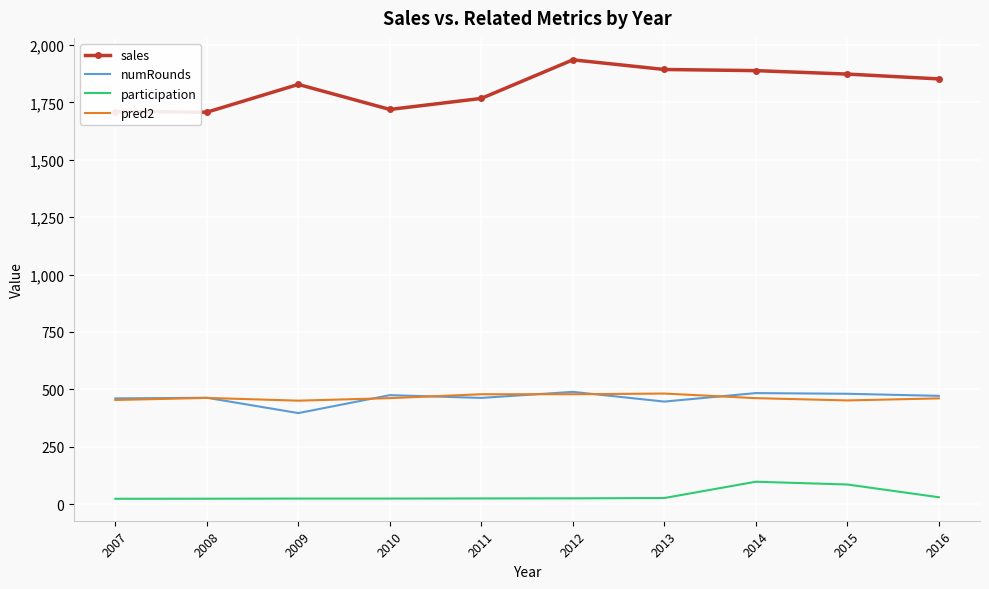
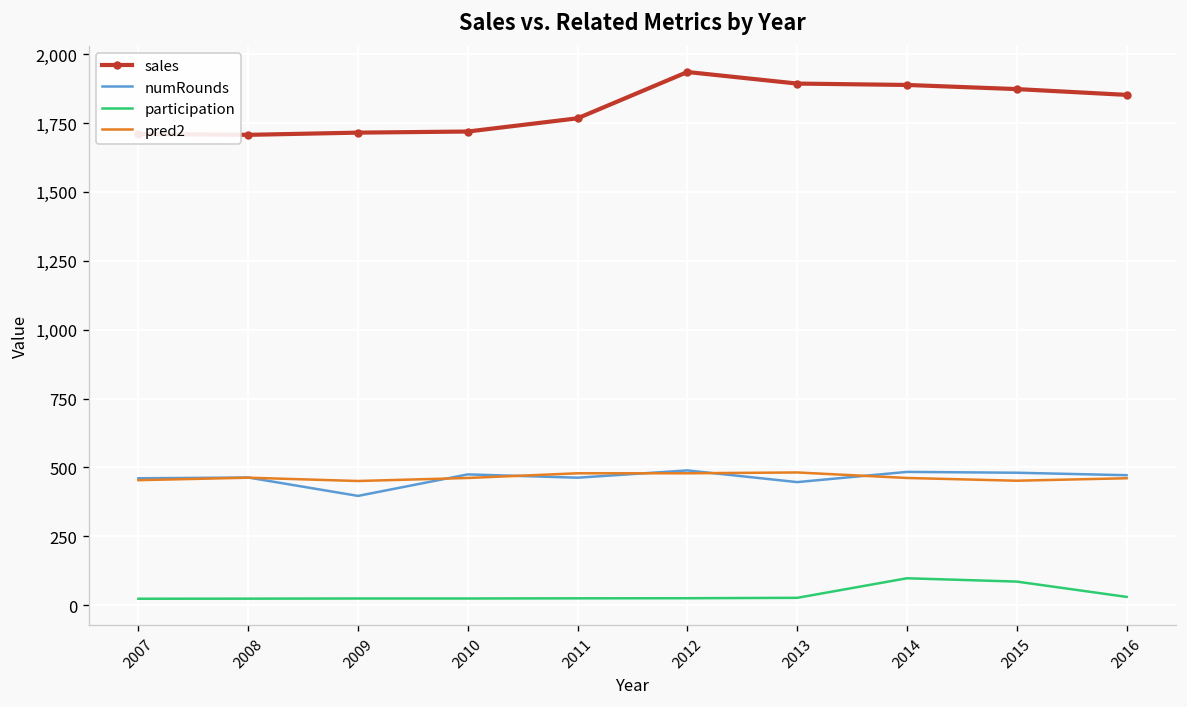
sales, 2009: 1,830 -> 1,720
